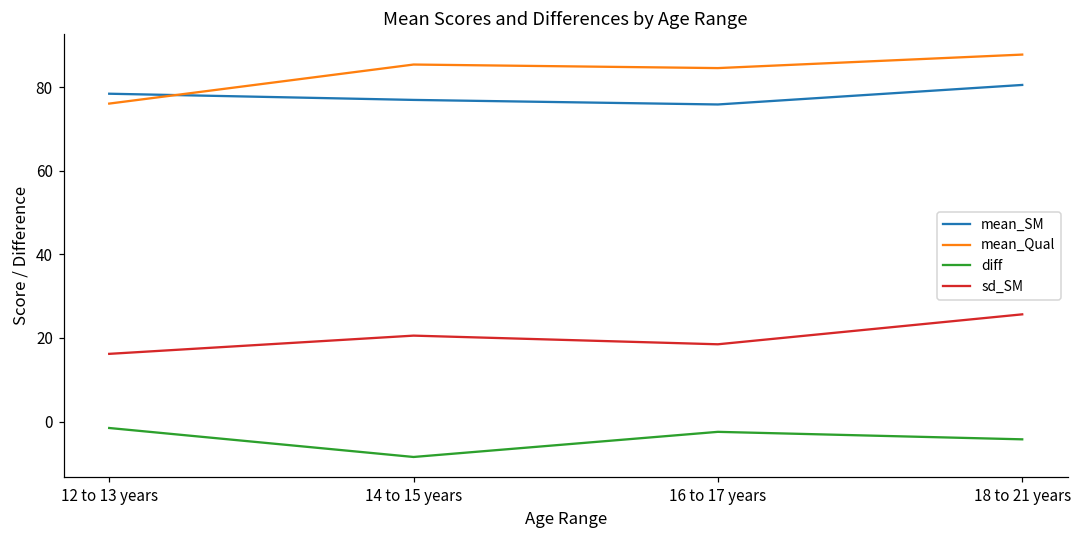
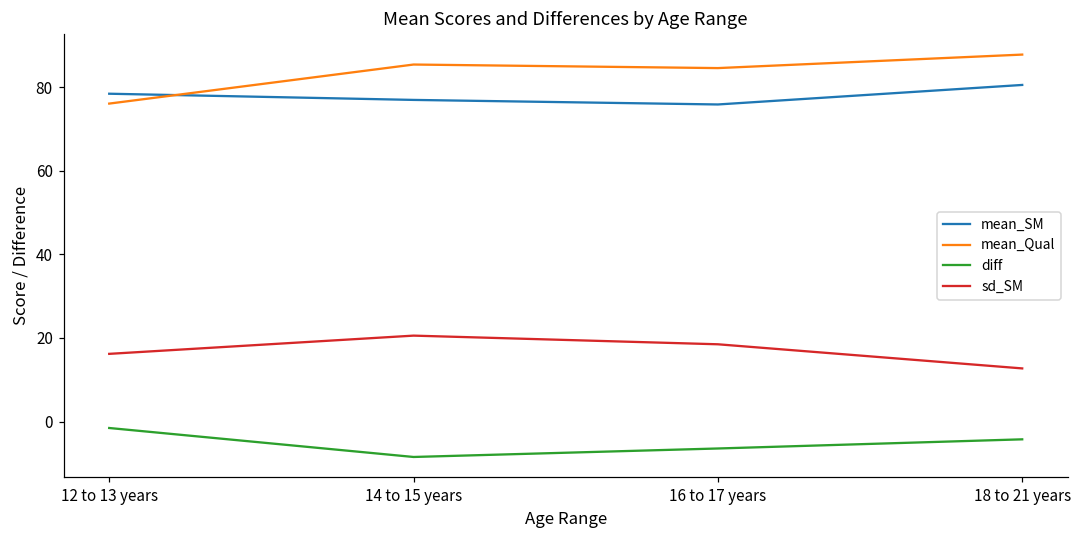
diff, 16 to 17 years: -2 -> -6
sd_SM, 18 to 21 years: 26 -> 13
